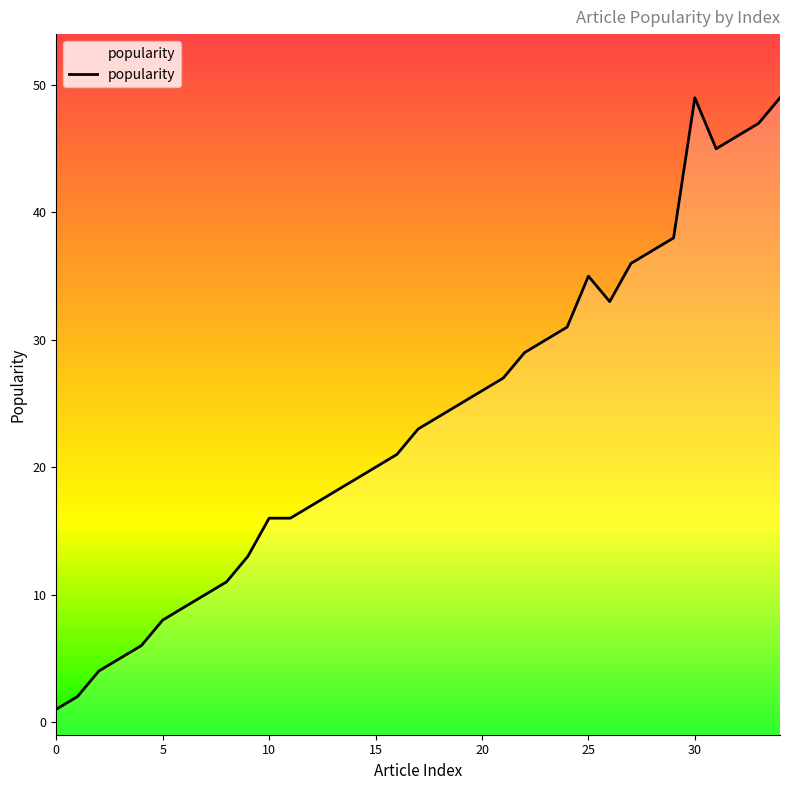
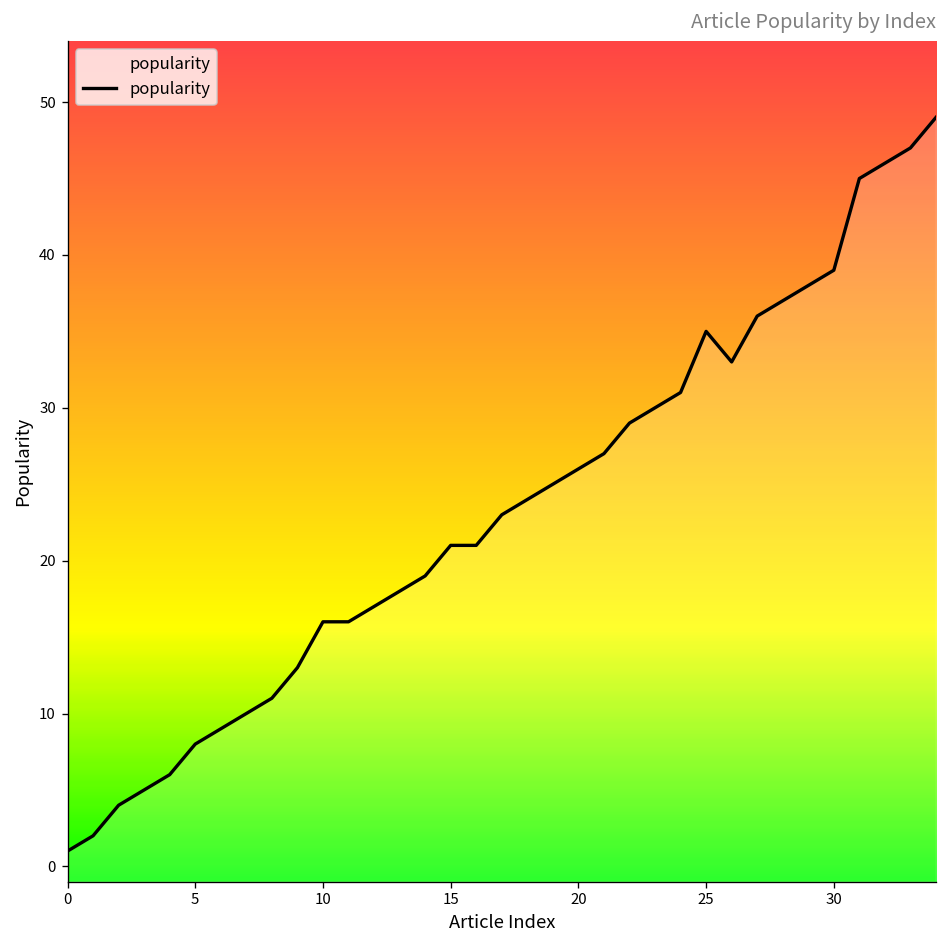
15: 20 -> 21
30: 49 -> 39
